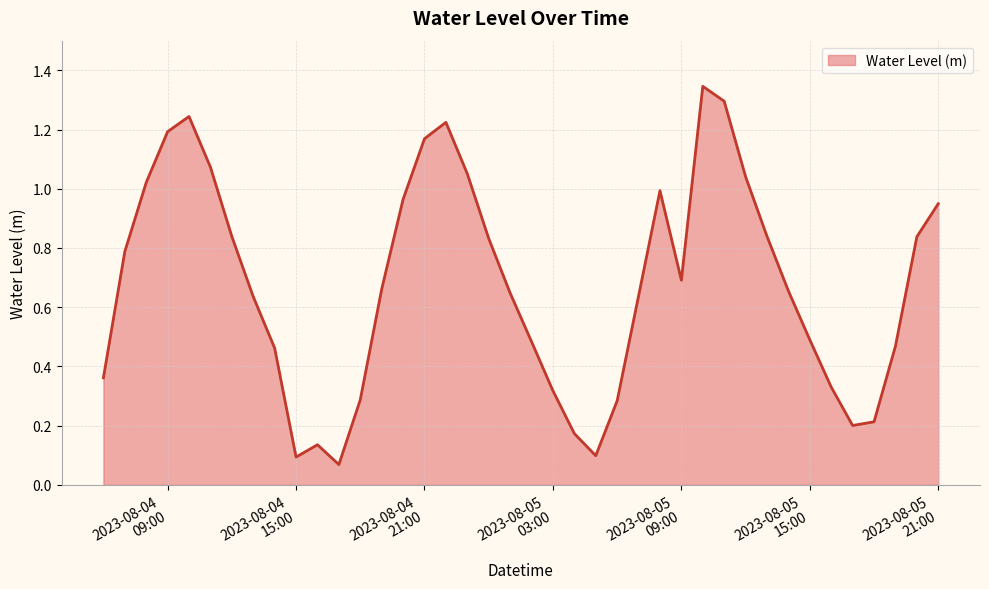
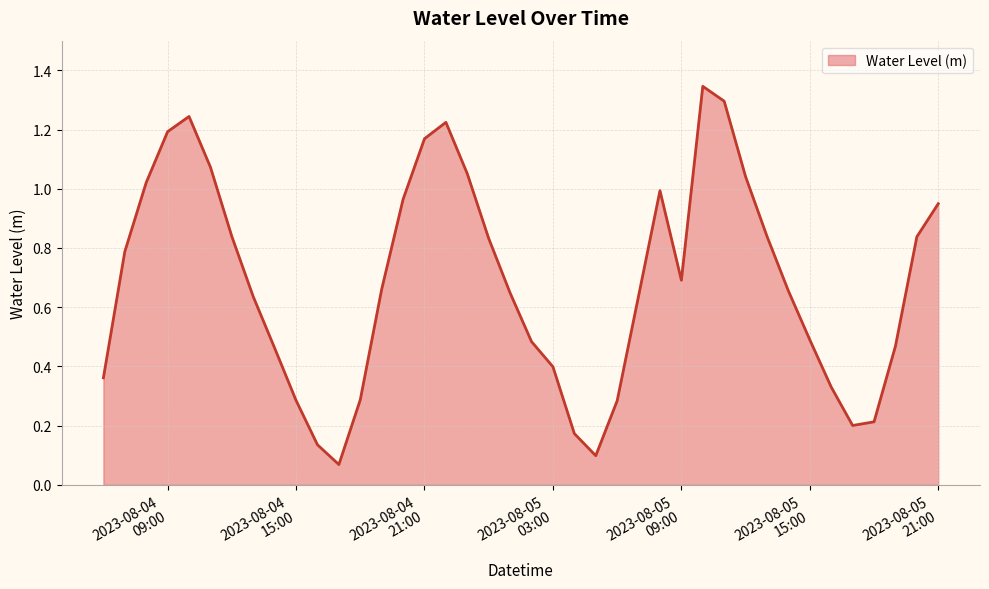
2023-08-04 15:00: 0.09 -> 0.29
2023-08-05 03:00: 0.32 -> 0.40
